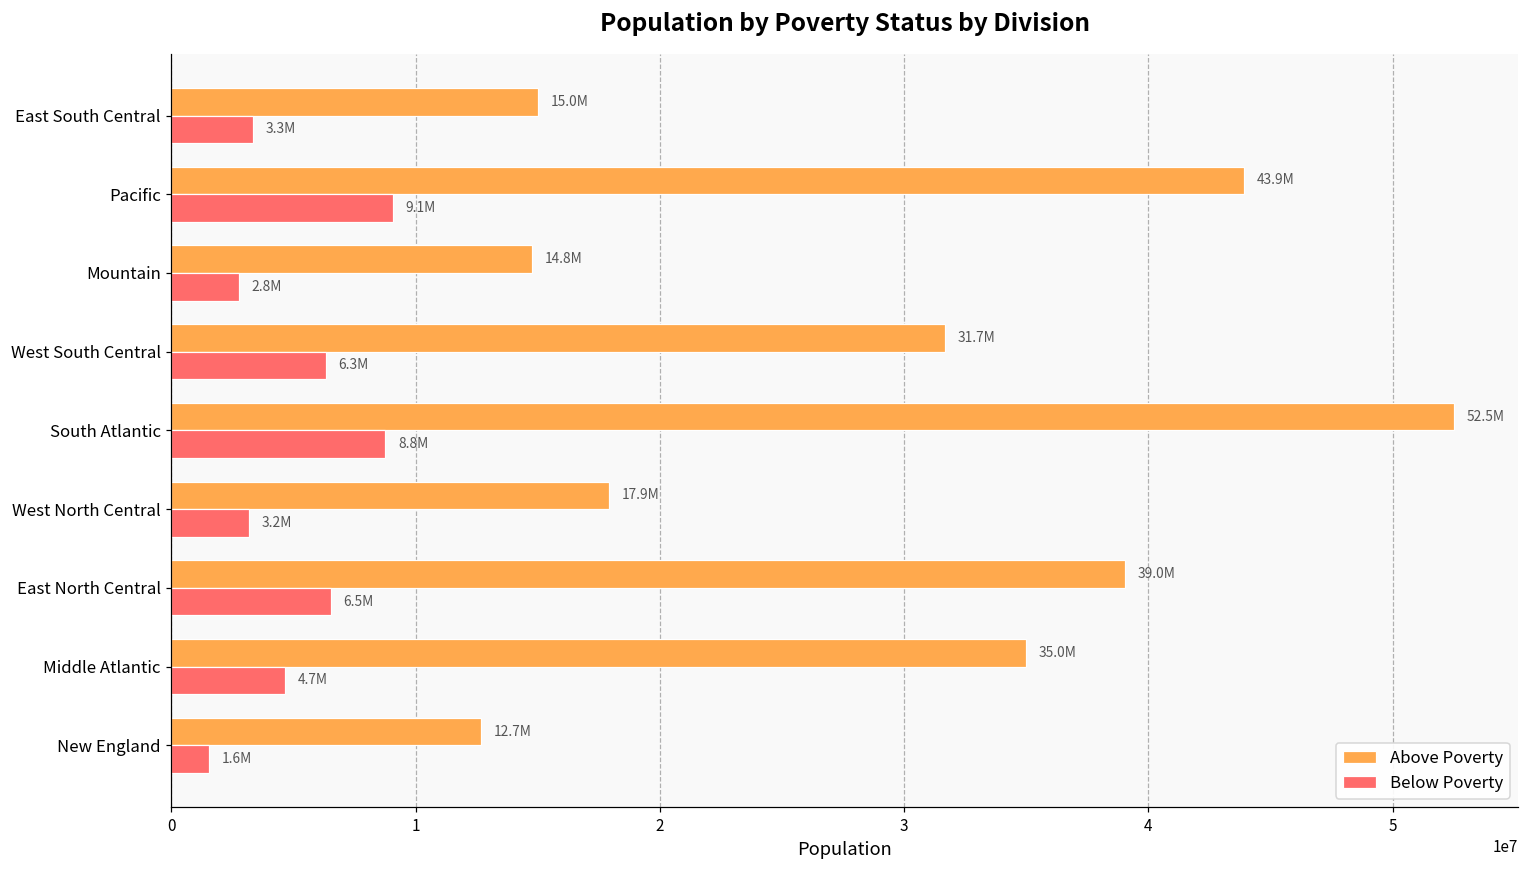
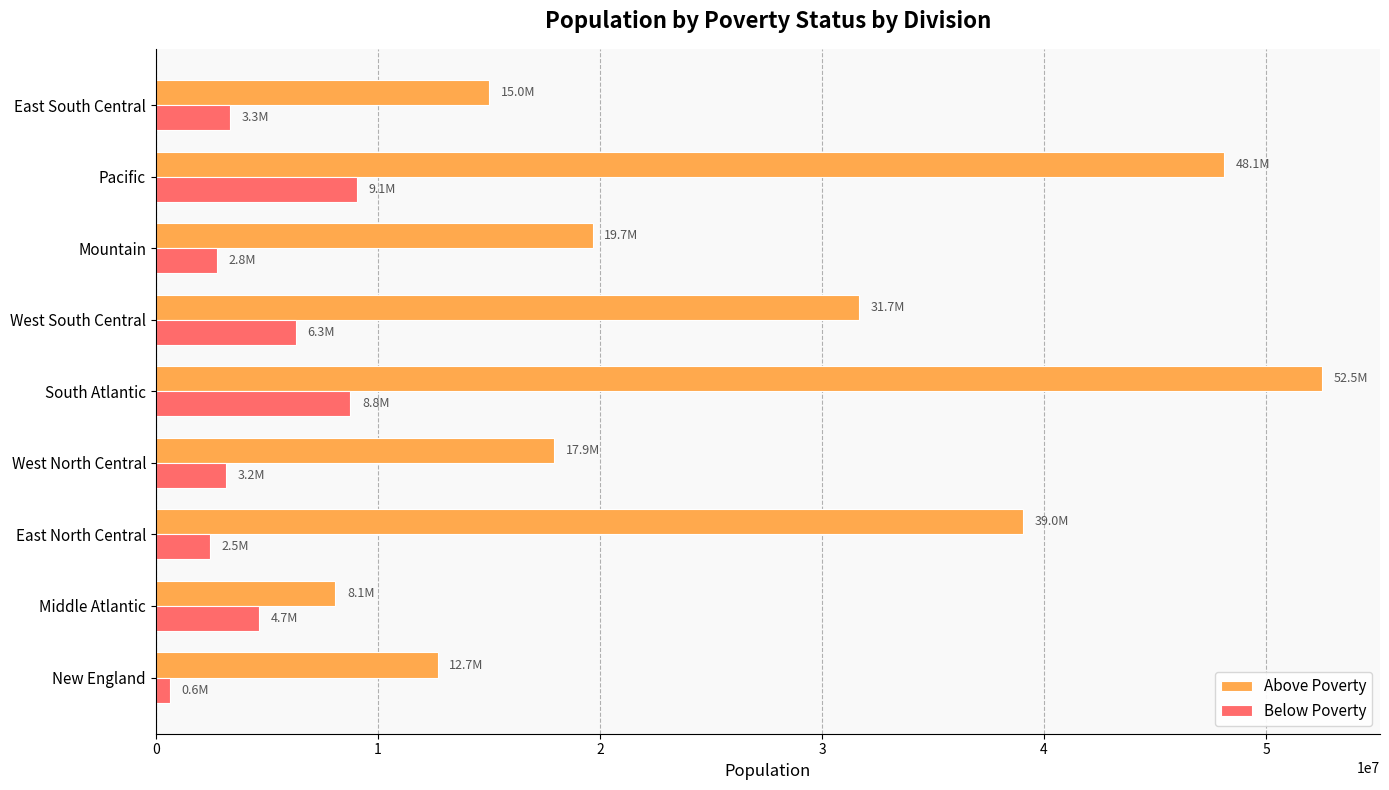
Above Poverty, Pacific: 43.9M -> 48.1M
Above Poverty, Mountain: 14.8M -> 19.7M
Below Poverty, East North Central: 6.5M -> 2.5M
Above Poverty, Middle Atlantic: 35.0M -> 8.1M
Below Poverty, New England: 1.6M -> 0.6M
